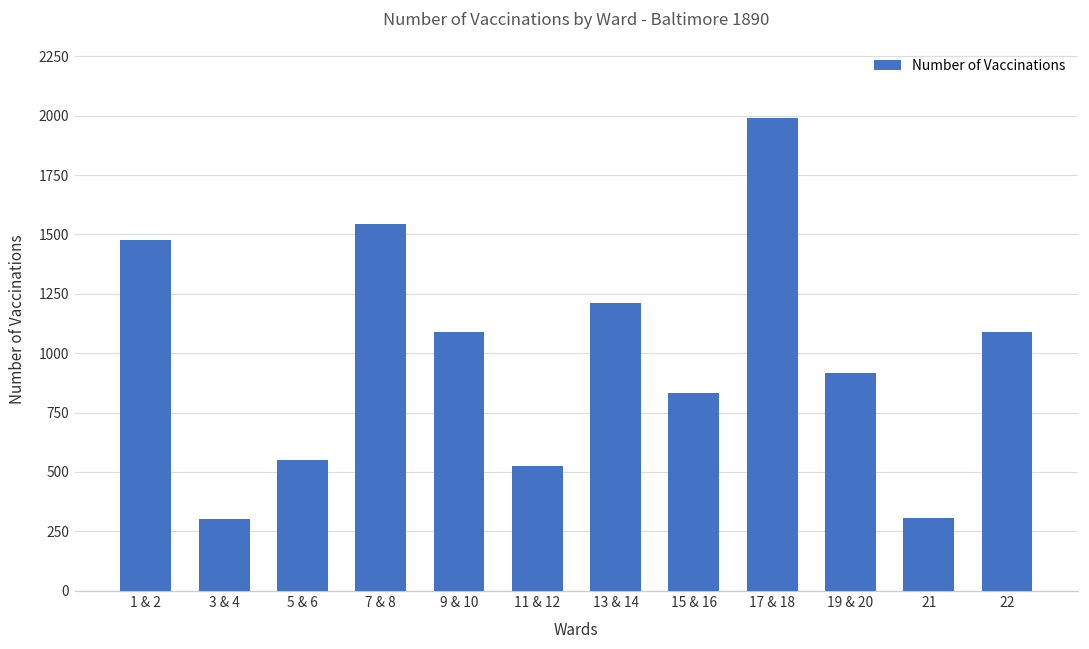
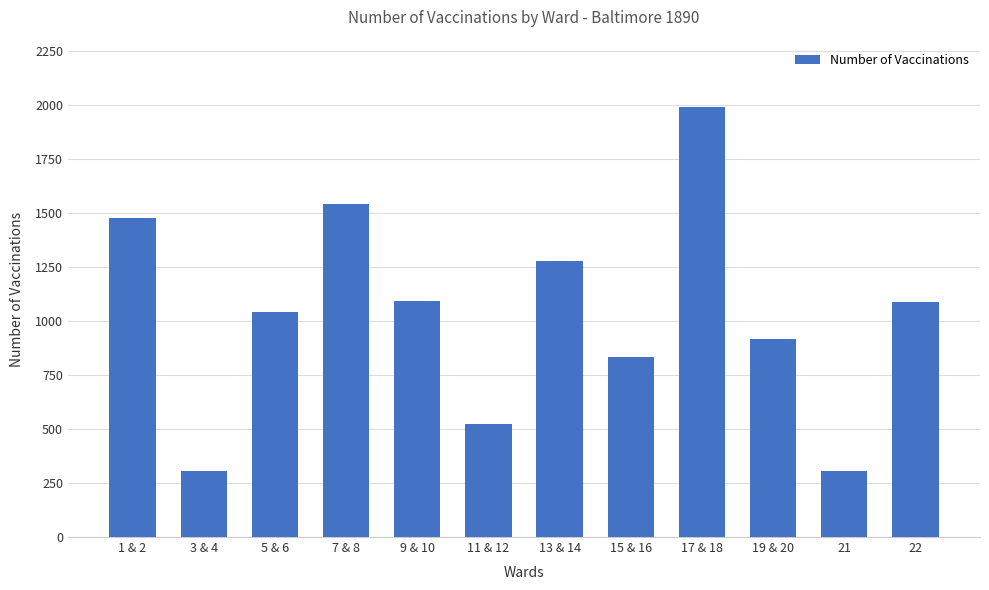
5 & 6: 550 -> 1040
13 & 14: 1210 -> 1280
